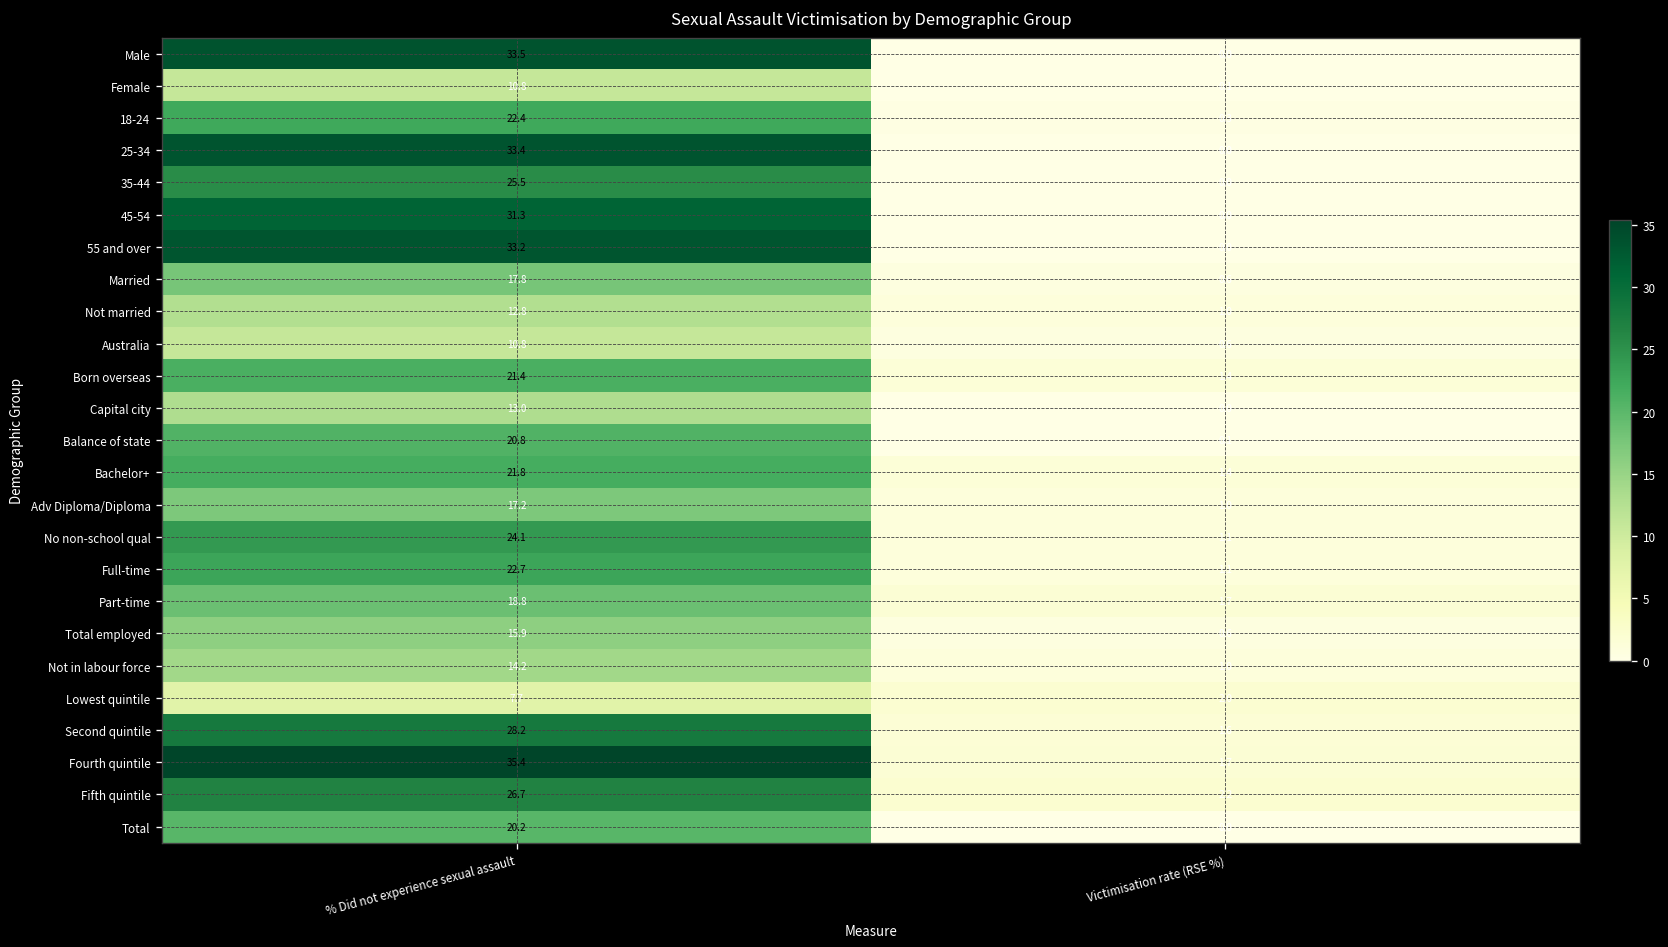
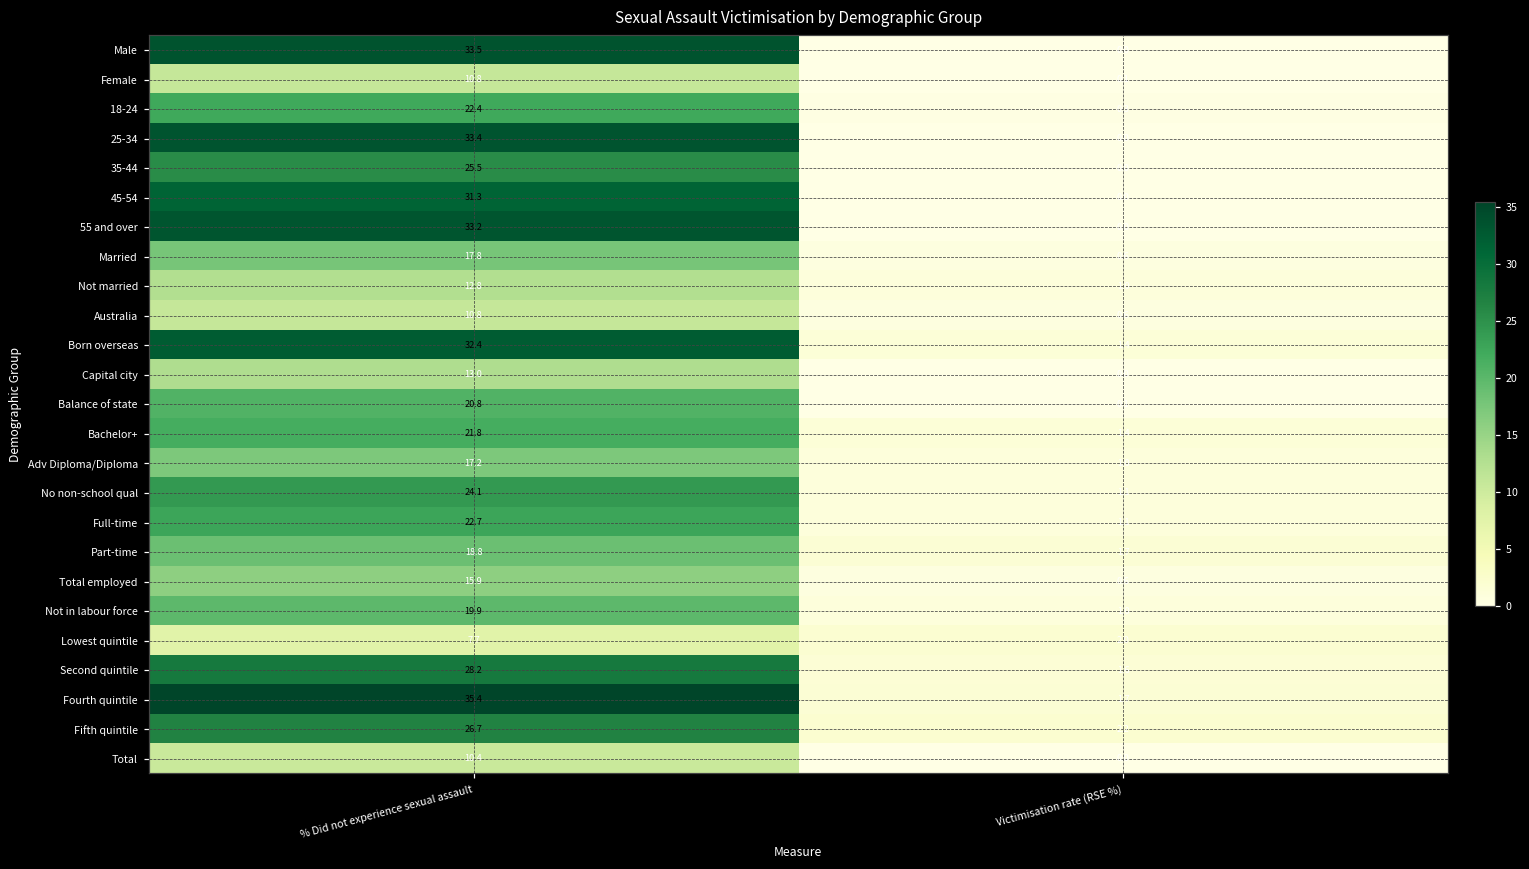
Born overseas, % Did not experience sexual assault: 21.4 -> 32.4
Not in labour force, % Did not experience sexual assault: 14.2 -> 19.9
Total, % Did not experience sexual assault: 20.2 -> 10.4
